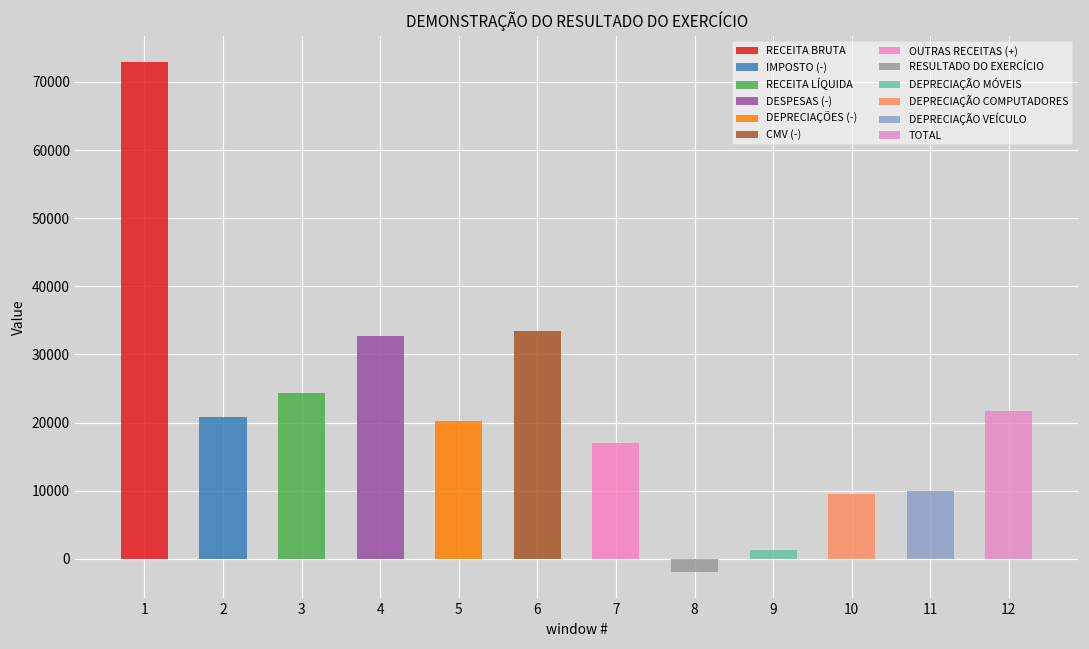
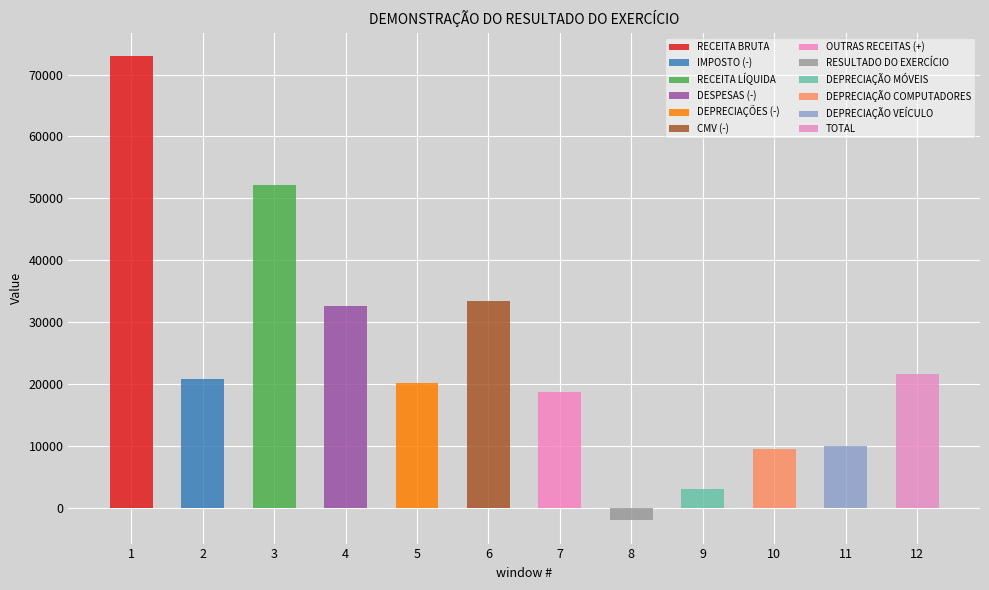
3: 24000 -> 52000
7: 17000 -> 19000
9: 1000 -> 3000
